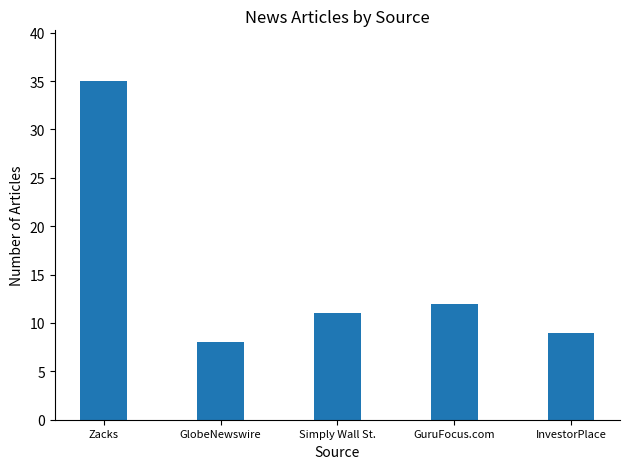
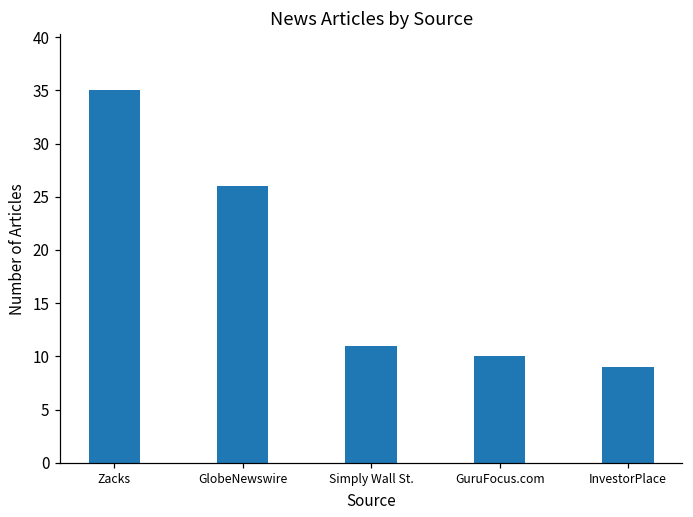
GlobeNewswire: 8 -> 26
GuruFocus.com: 12 -> 10
